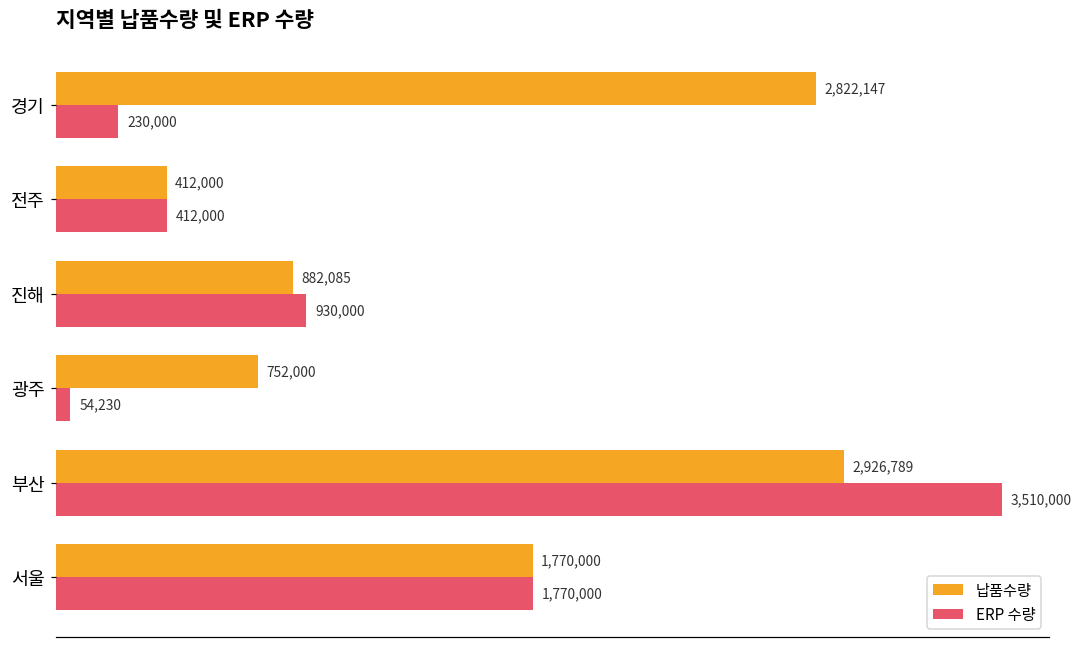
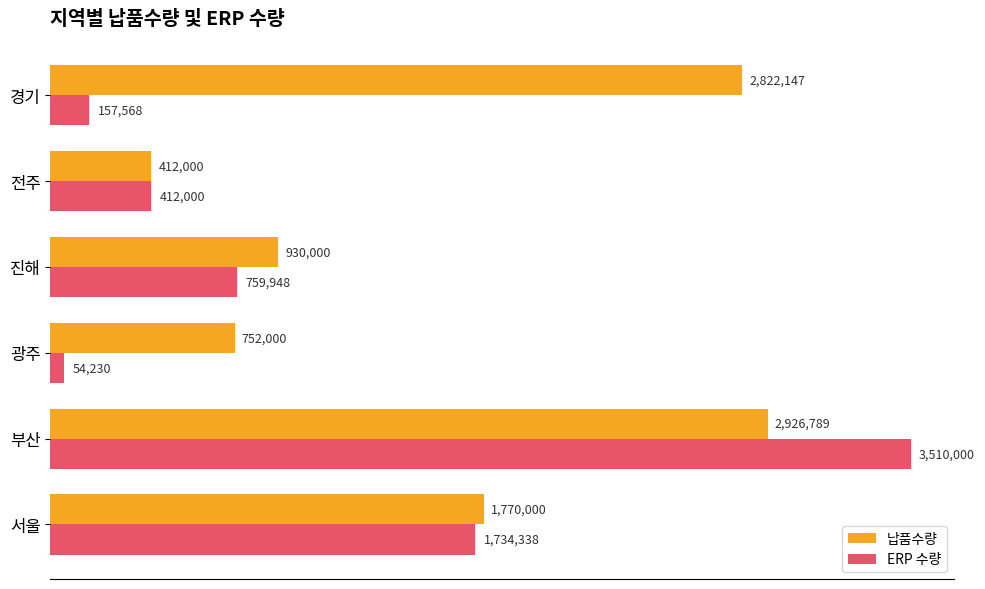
ERP 수량, 경기: 230,000 -> 157,568
납품수량, 진해: 882,085 -> 930,000
ERP 수량, 진해: 930,000 -> 759,948
ERP 수량, 서울: 1,770,000 -> 1,734,338
